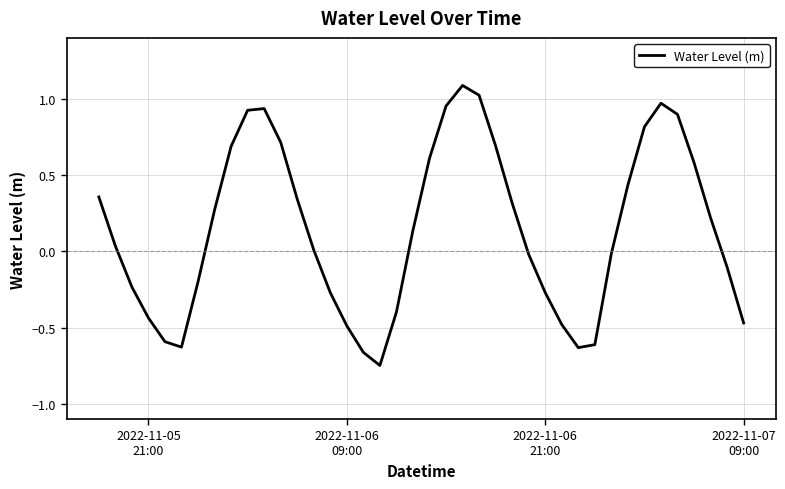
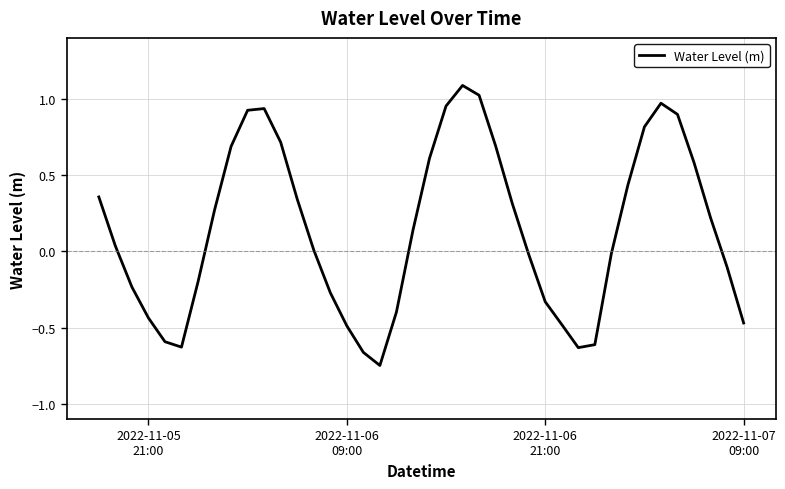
2022-11-06 21:00: -0.27 -> -0.33
